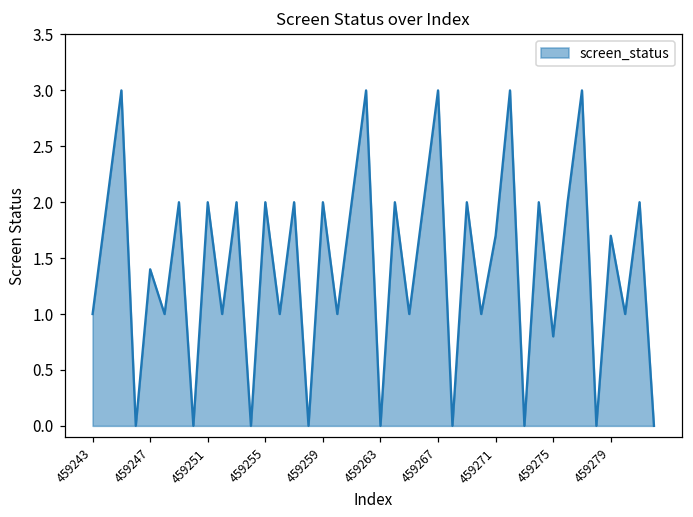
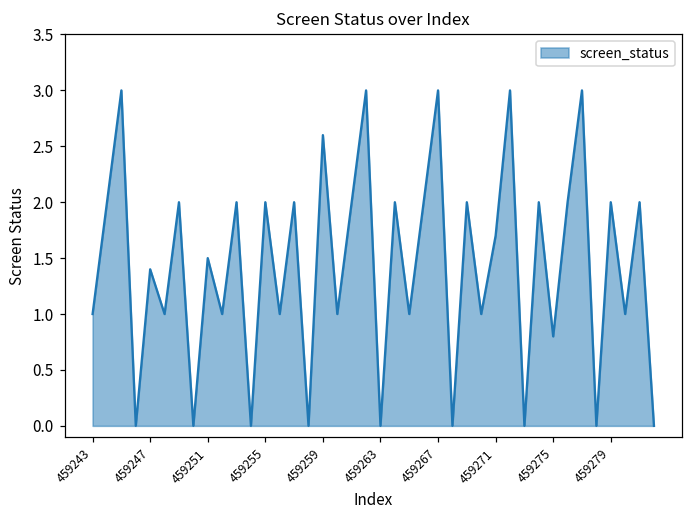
459251: 2.0 -> 1.5
459259: 2.0 -> 2.6
459279: 1.7 -> 2.0
